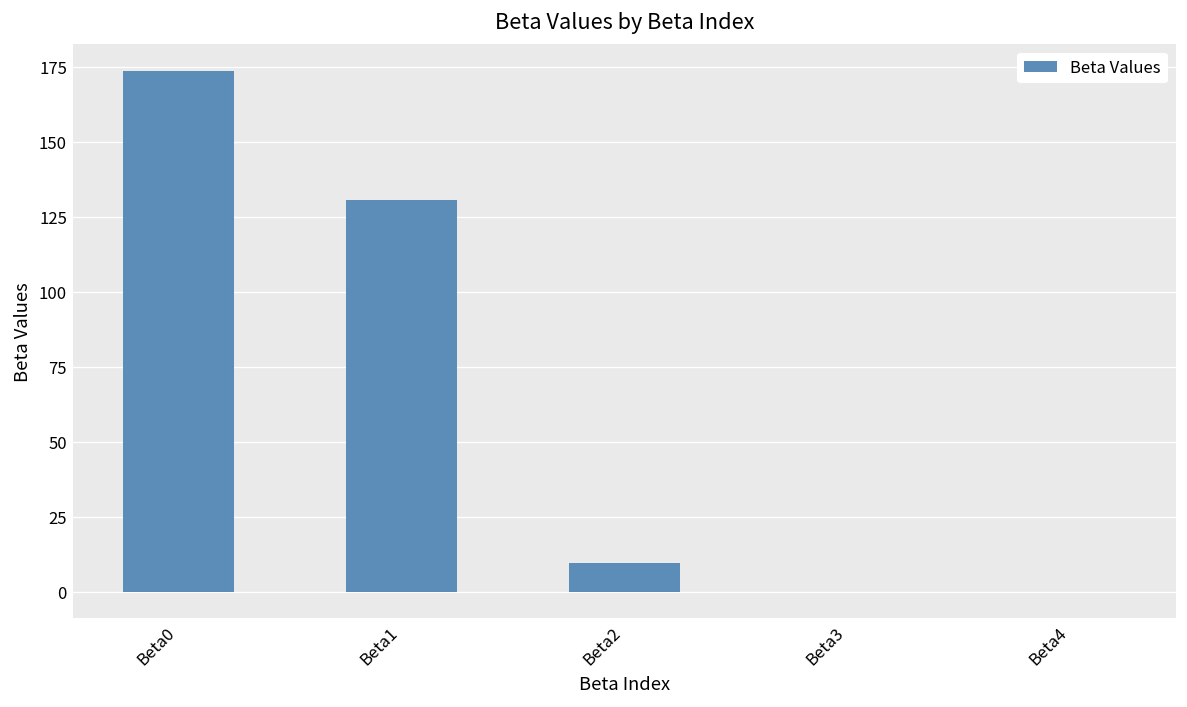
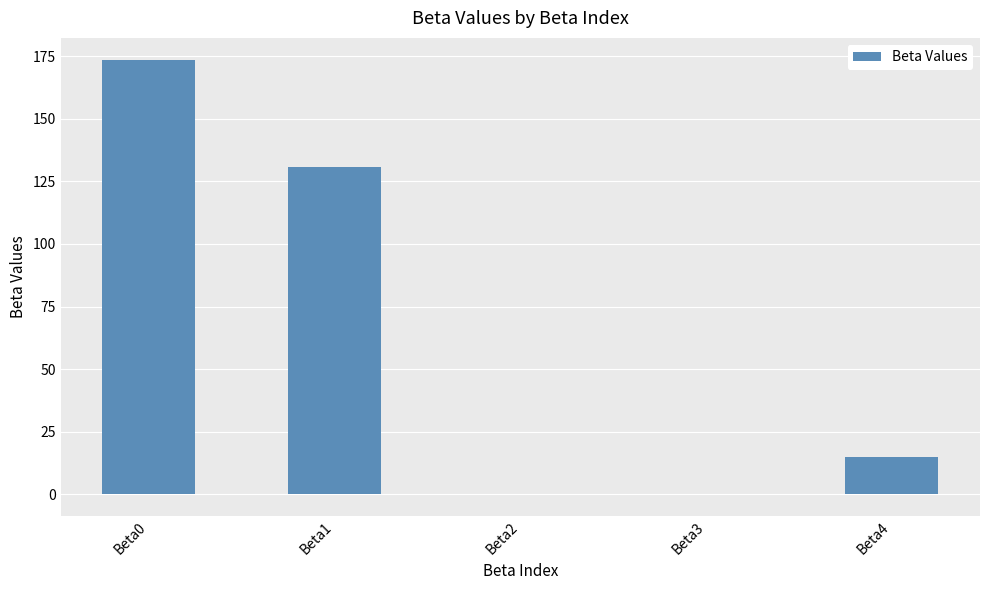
Beta2: 10 -> 0
Beta4: 0 -> 15
